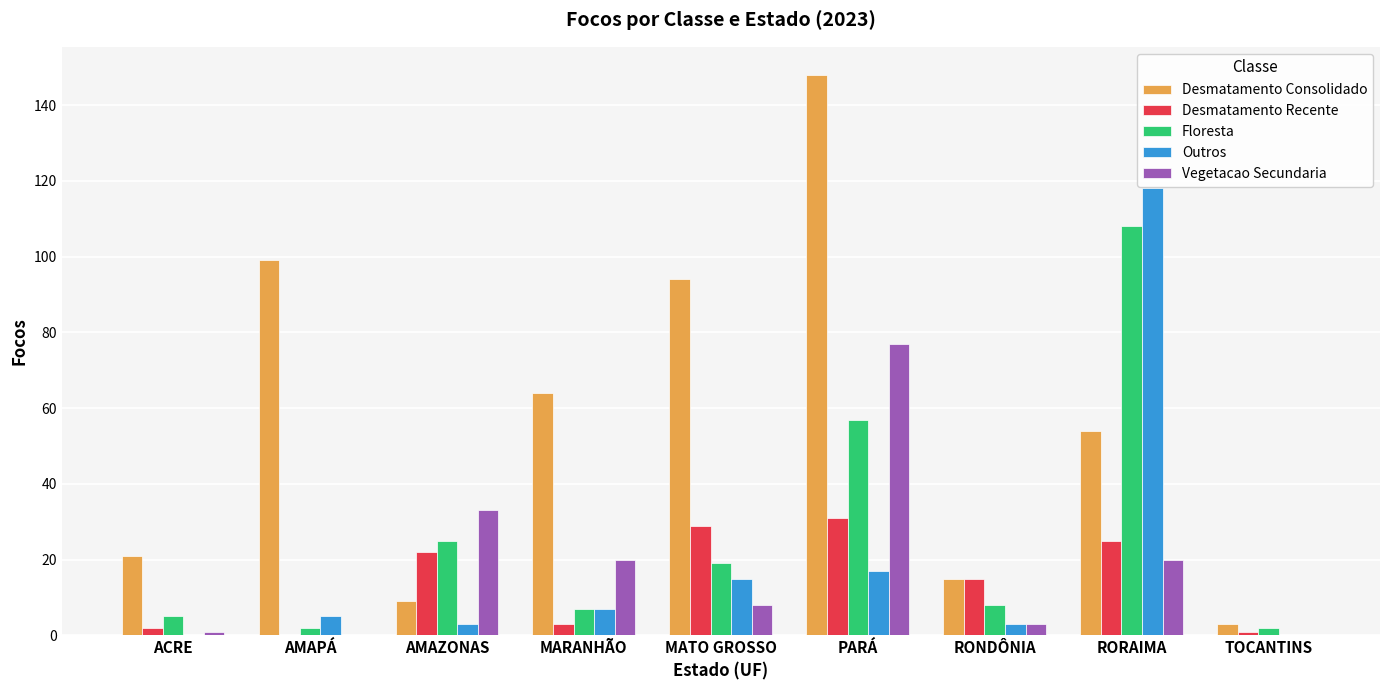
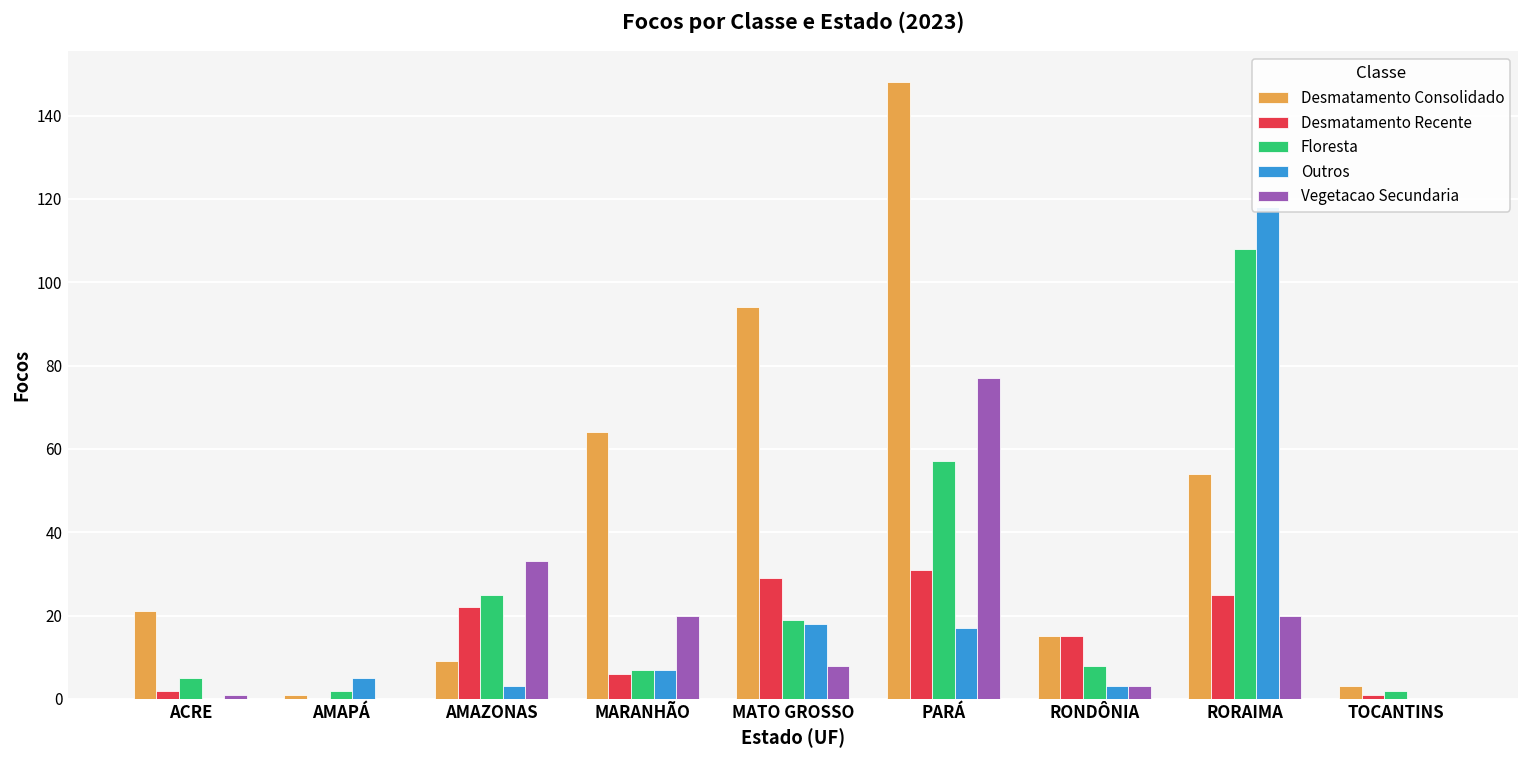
Desmatamento Consolidado, AMAPÁ: 99 -> 1
Desmatamento Recente, MARANHÃO: 3 -> 6
Outros, MATO GROSSO: 15 -> 18
